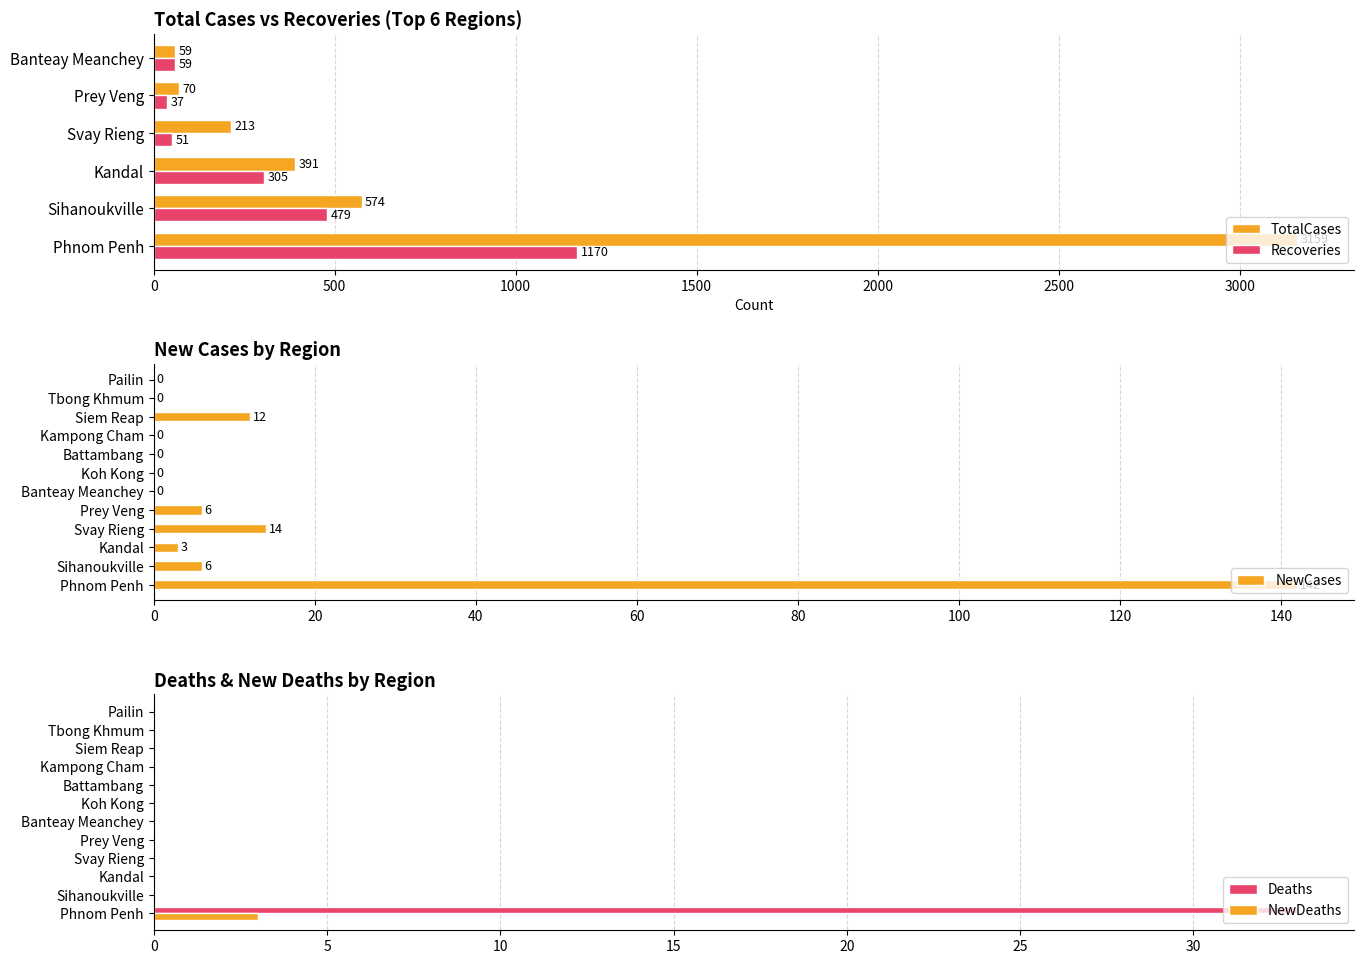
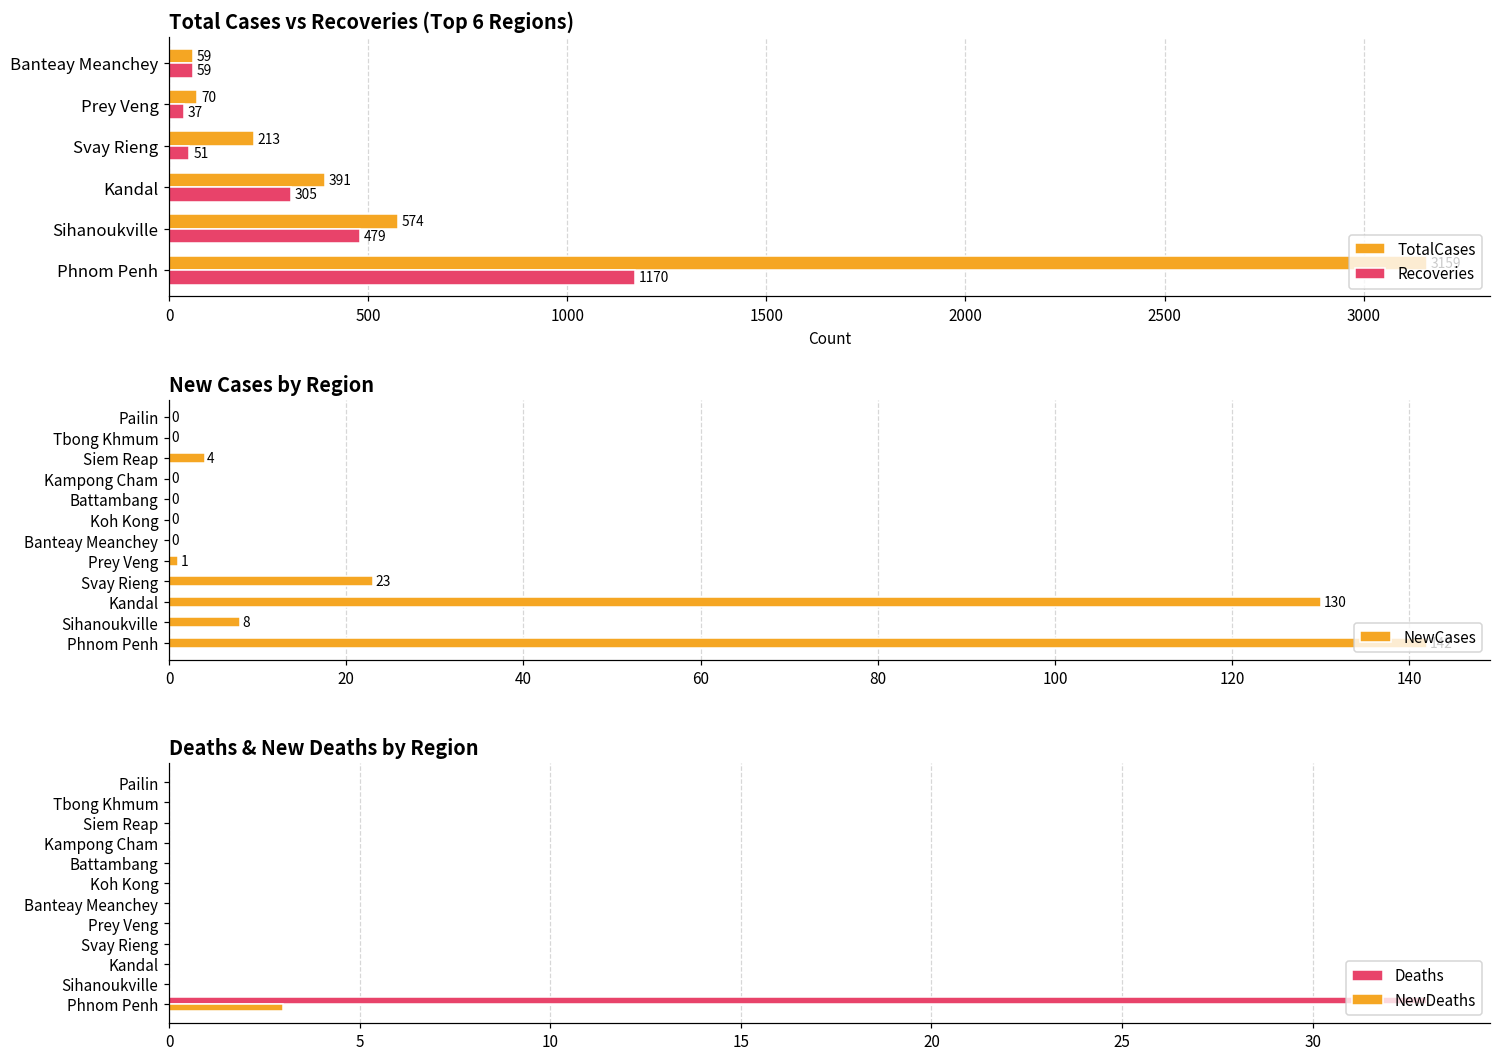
New Cases by Region, Siem Reap: 12 -> 4
New Cases by Region, Prey Veng: 6 -> 1
New Cases by Region, Svay Rieng: 14 -> 23
New Cases by Region, Kandal: 3 -> 130
New Cases by Region, Sihanoukville: 6 -> 8
